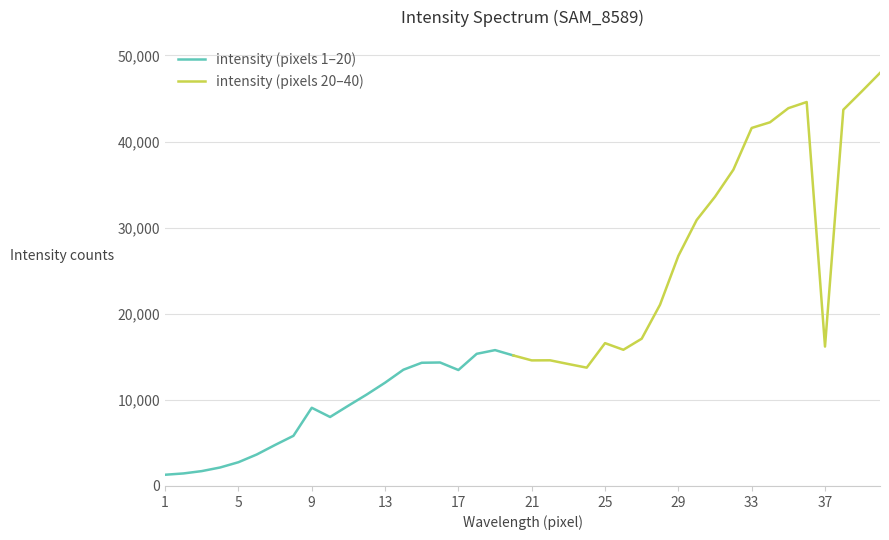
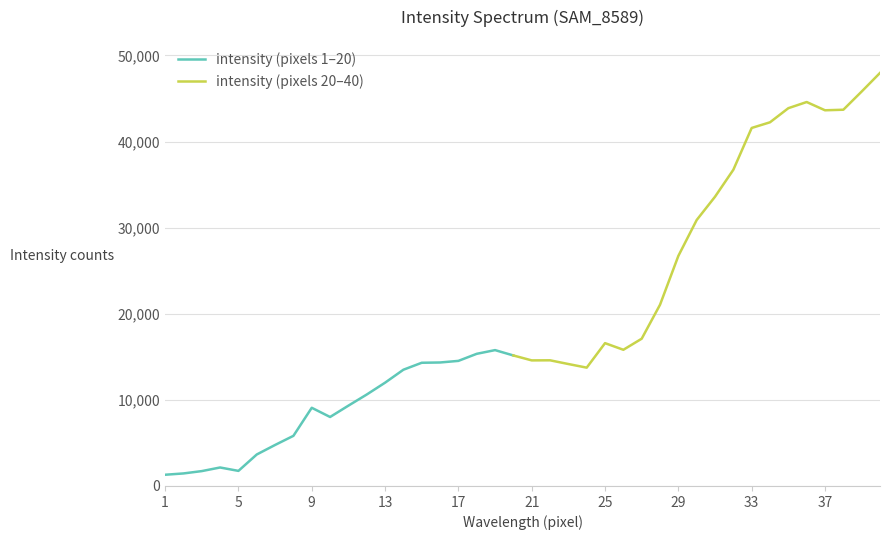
intensity (pixels 1–20), 5: 3,000 -> 2,000
intensity (pixels 1–20), 17: 13,000 -> 15,000
intensity (pixels 20–40), 37: 16,000 -> 44,000
